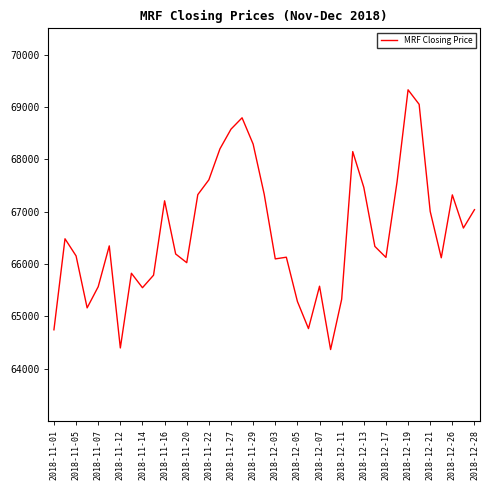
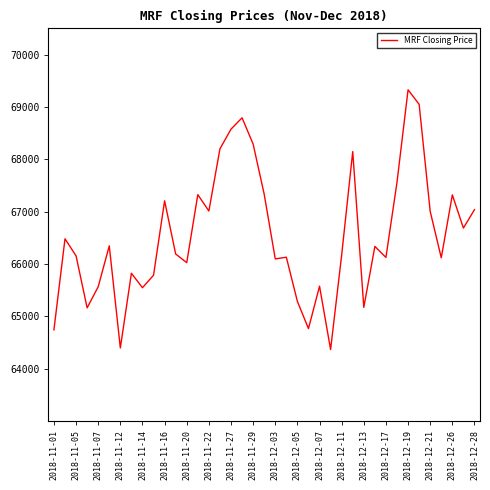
2018-11-22: 67600 -> 67000
2018-12-11: 65300 -> 66200
2018-12-13: 67500 -> 65200
